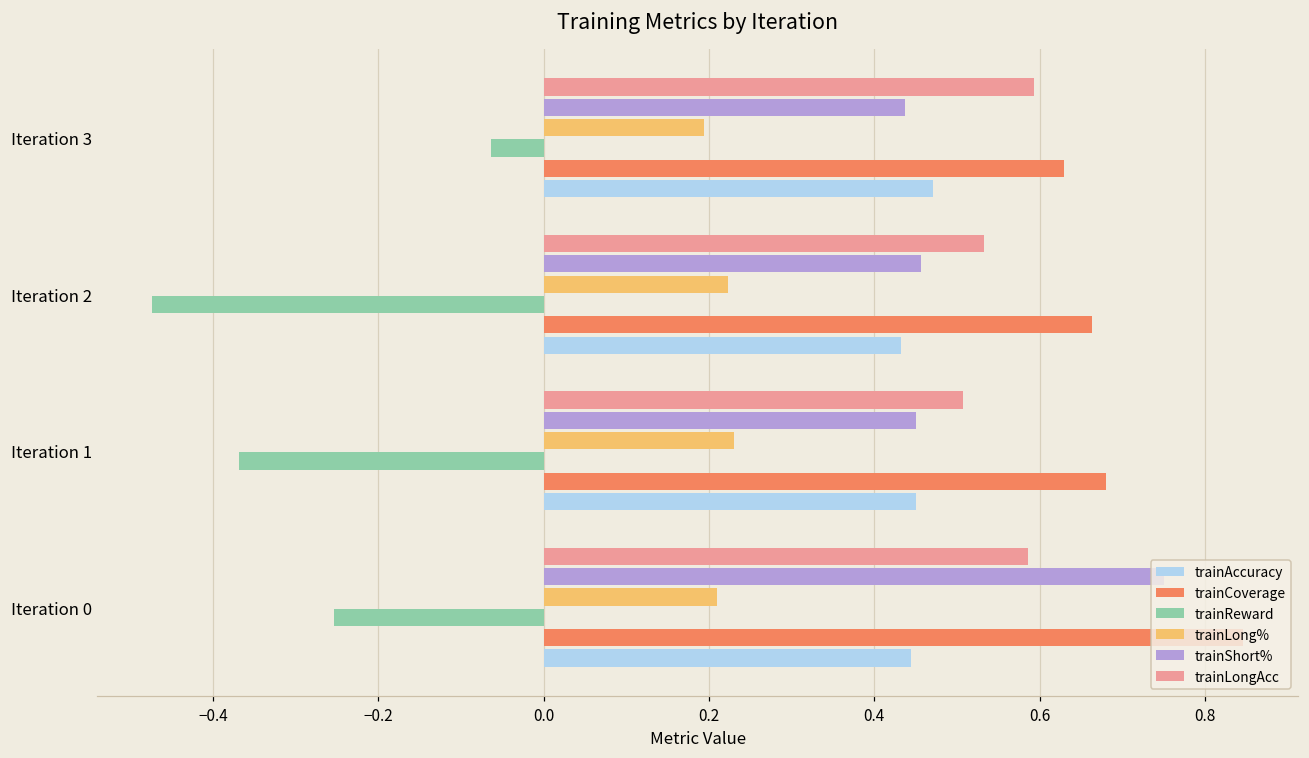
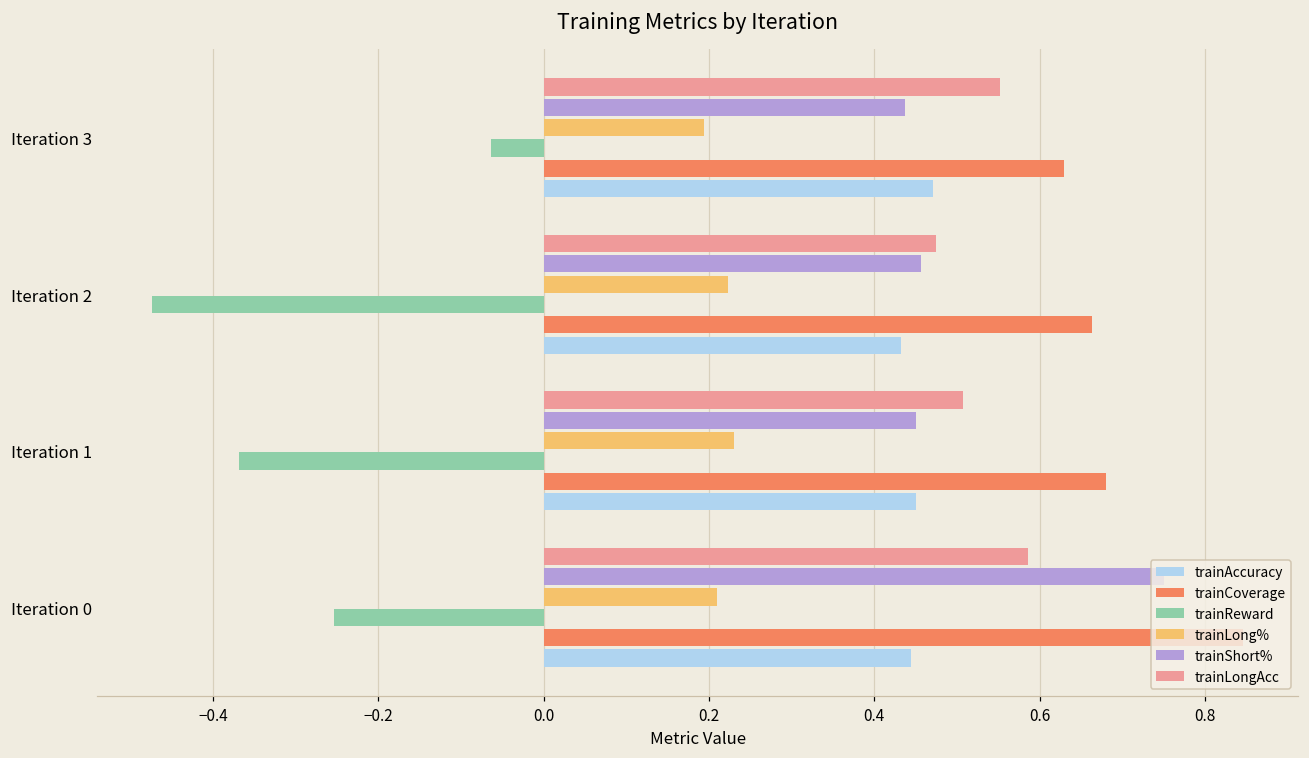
trainLongAcc, Iteration 3: 0.59 -> 0.55
trainLongAcc, Iteration 2: 0.53 -> 0.47
